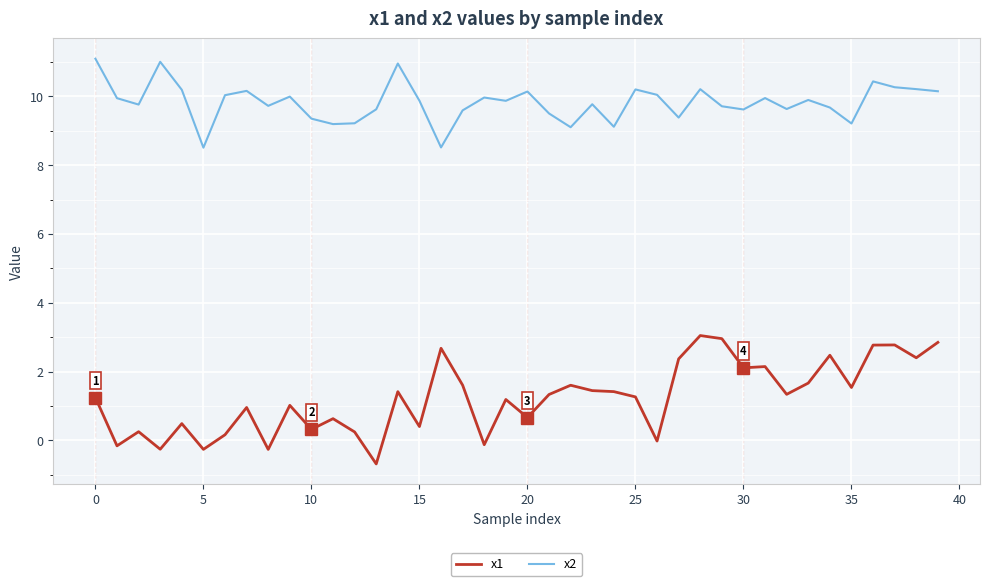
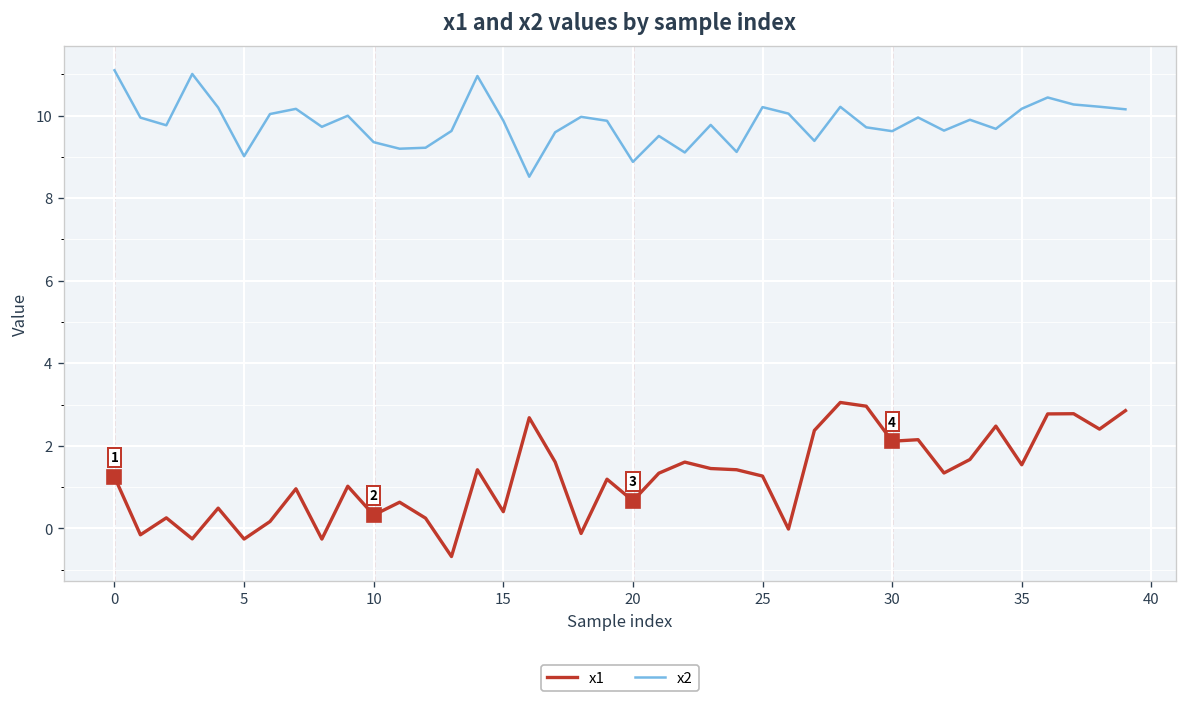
x2, 5: 8.5 -> 9.0
x2, 20: 10.1 -> 8.9
x2, 35: 9.2 -> 10.2
